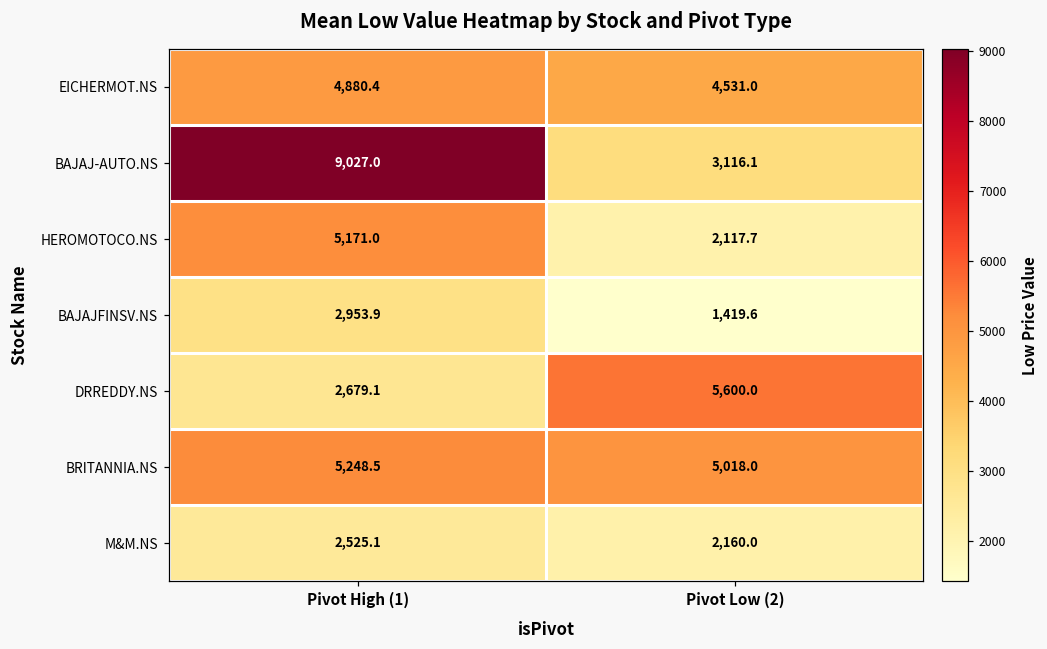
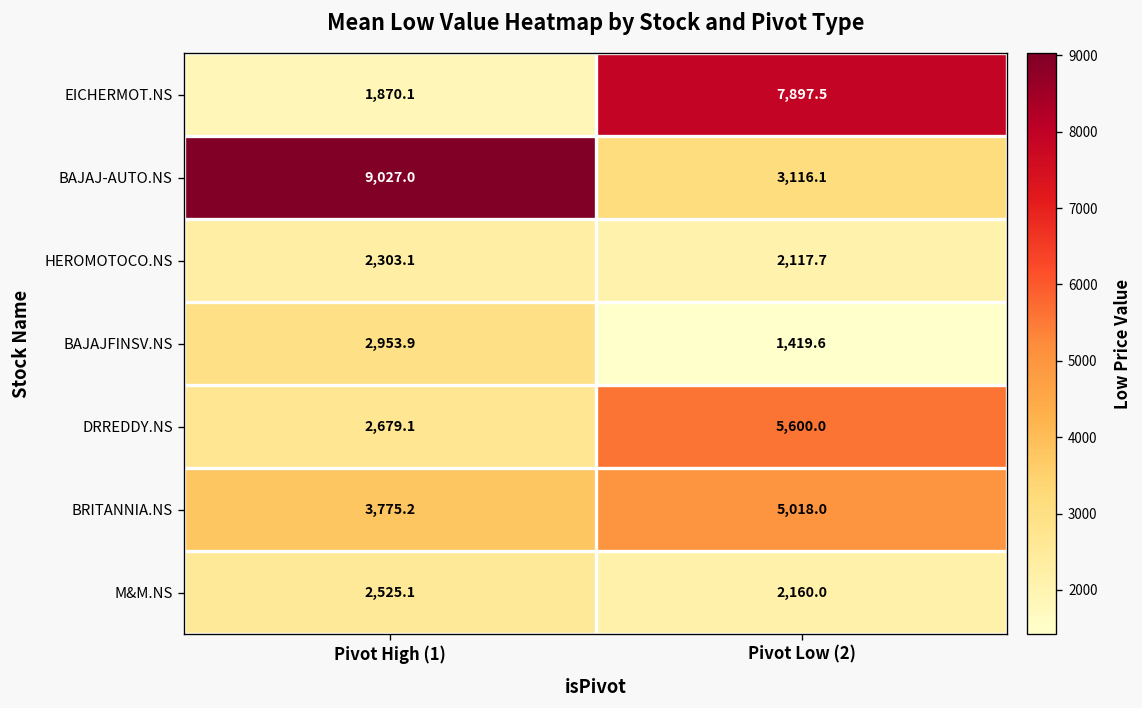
EICHERMOT.NS, Pivot High (1): 4,880.4 -> 1,870.1
EICHERMOT.NS, Pivot Low (2): 4,531.0 -> 7,897.5
HEROMOTOCO.NS, Pivot High (1): 5,171.0 -> 2,303.1
BRITANNIA.NS, Pivot High (1): 5,248.5 -> 3,775.2
